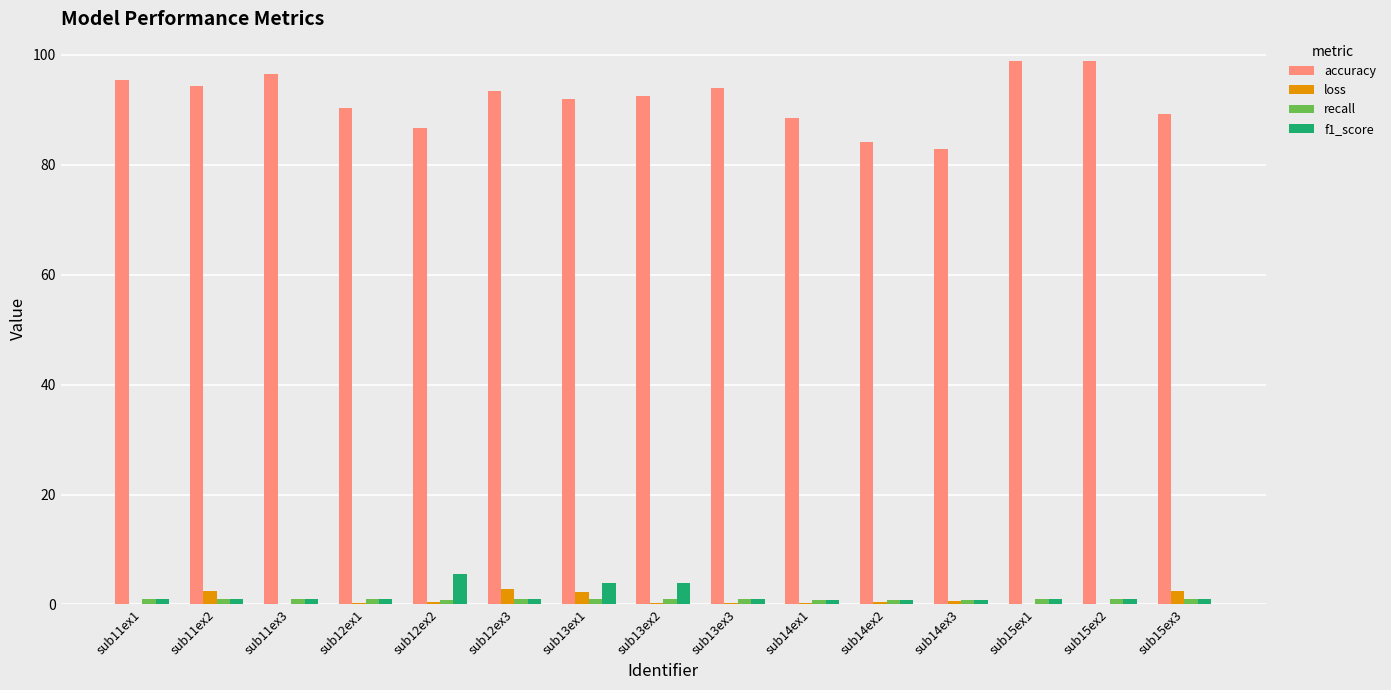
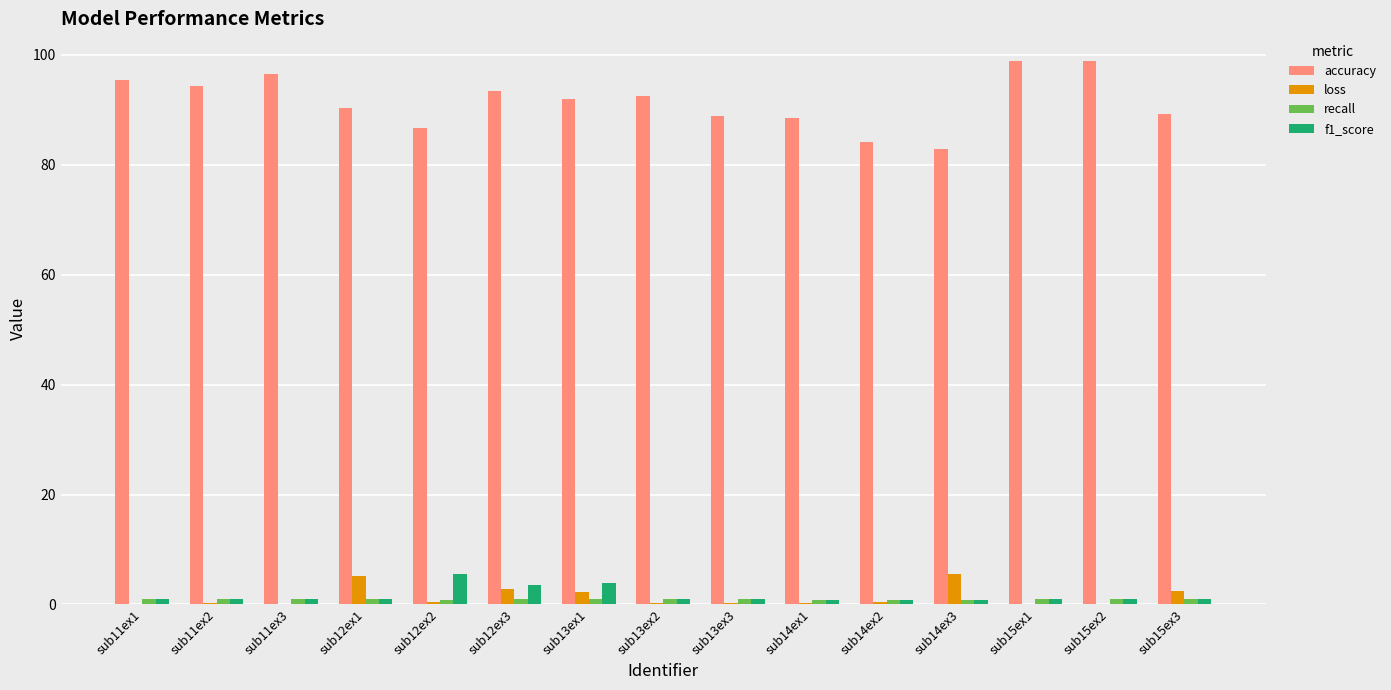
loss, sub11ex2: 2 -> 0
loss, sub12ex1: 0 -> 5
f1_score, sub12ex3: 1 -> 4
f1_score, sub13ex2: 4 -> 1
accuracy, sub13ex3: 94 -> 89
loss, sub14ex3: 1 -> 6
